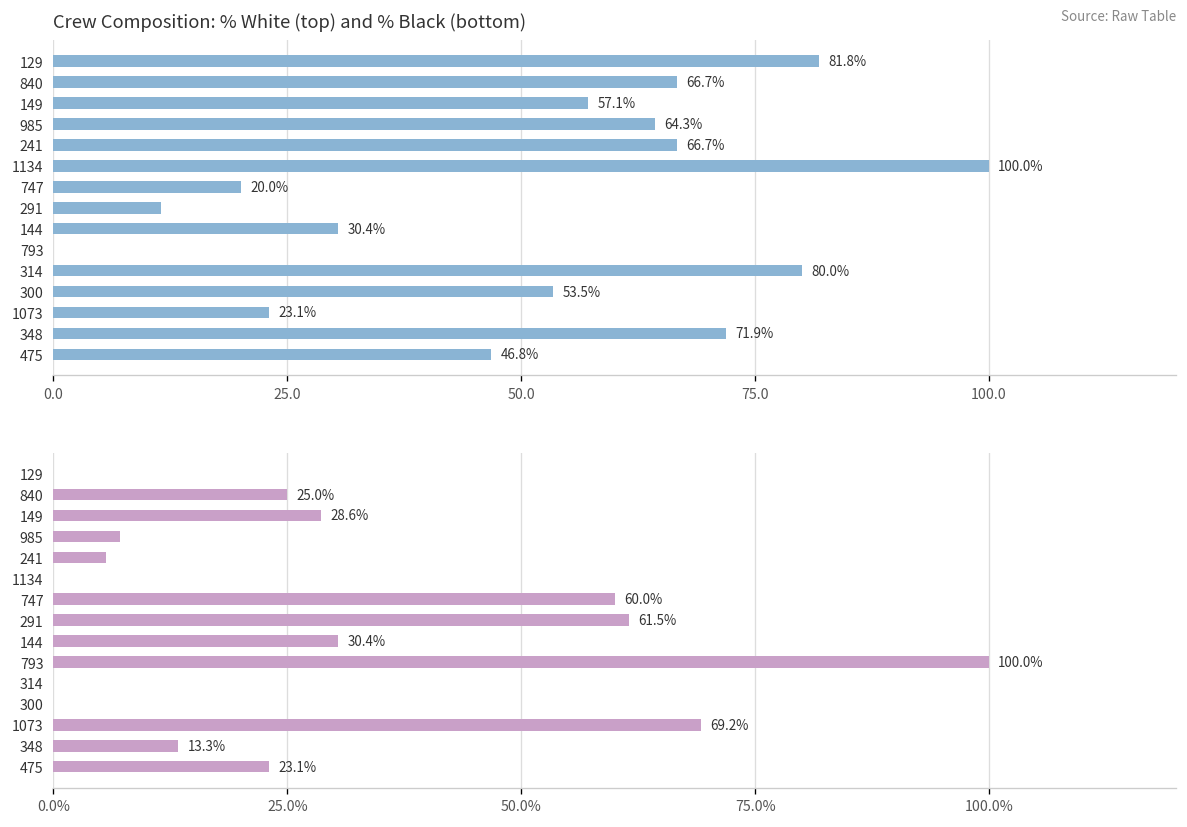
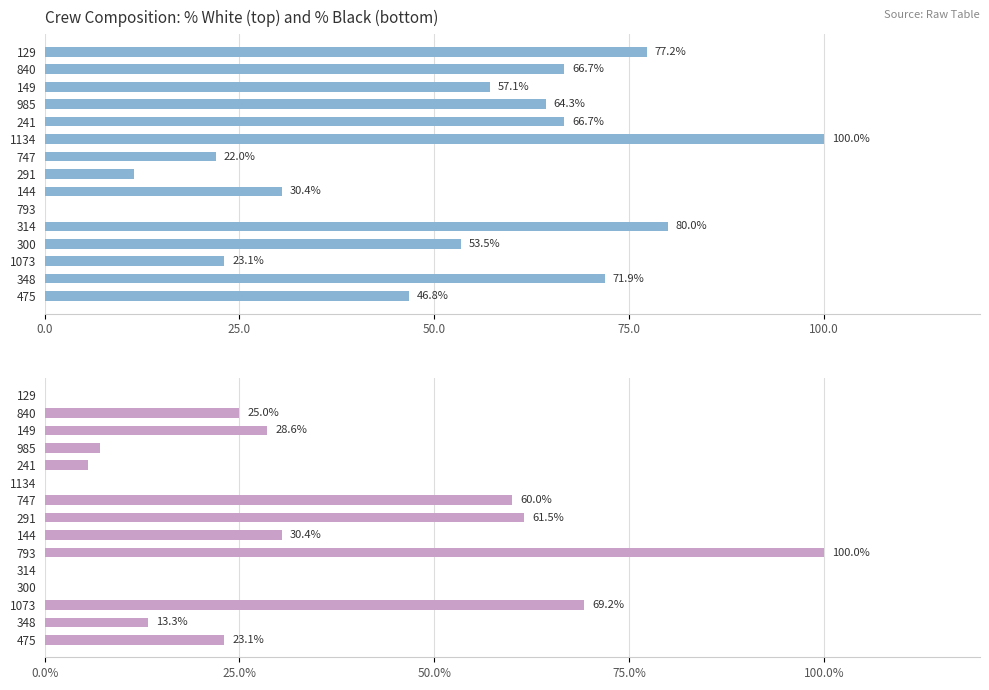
Crew Composition: % White (top) and % Black (bottom), 129: 81.8% -> 77.2%
Crew Composition: % White (top) and % Black (bottom), 747: 20.0% -> 22.0%
